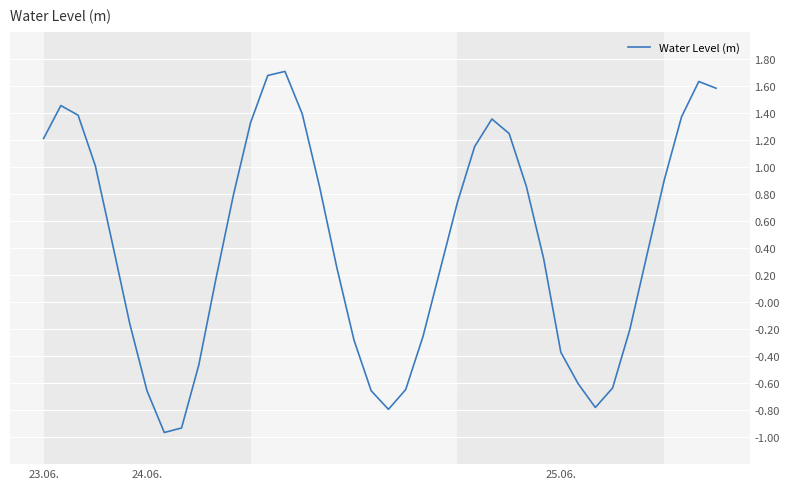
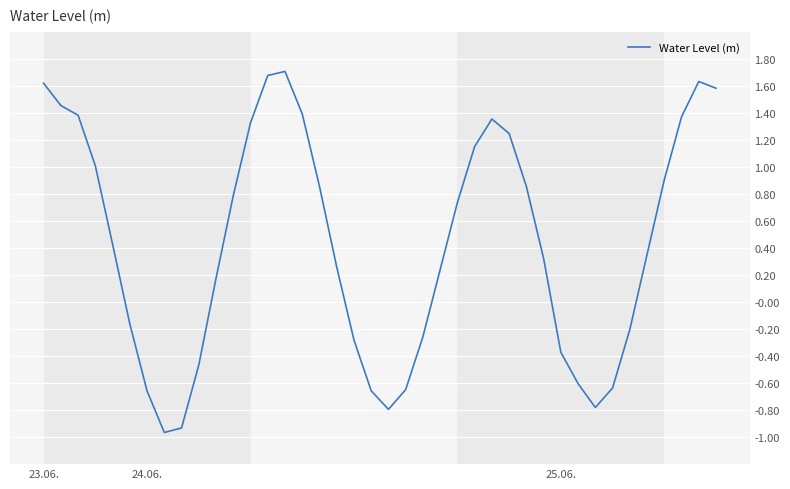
23.06.: 1.21 -> 1.62
